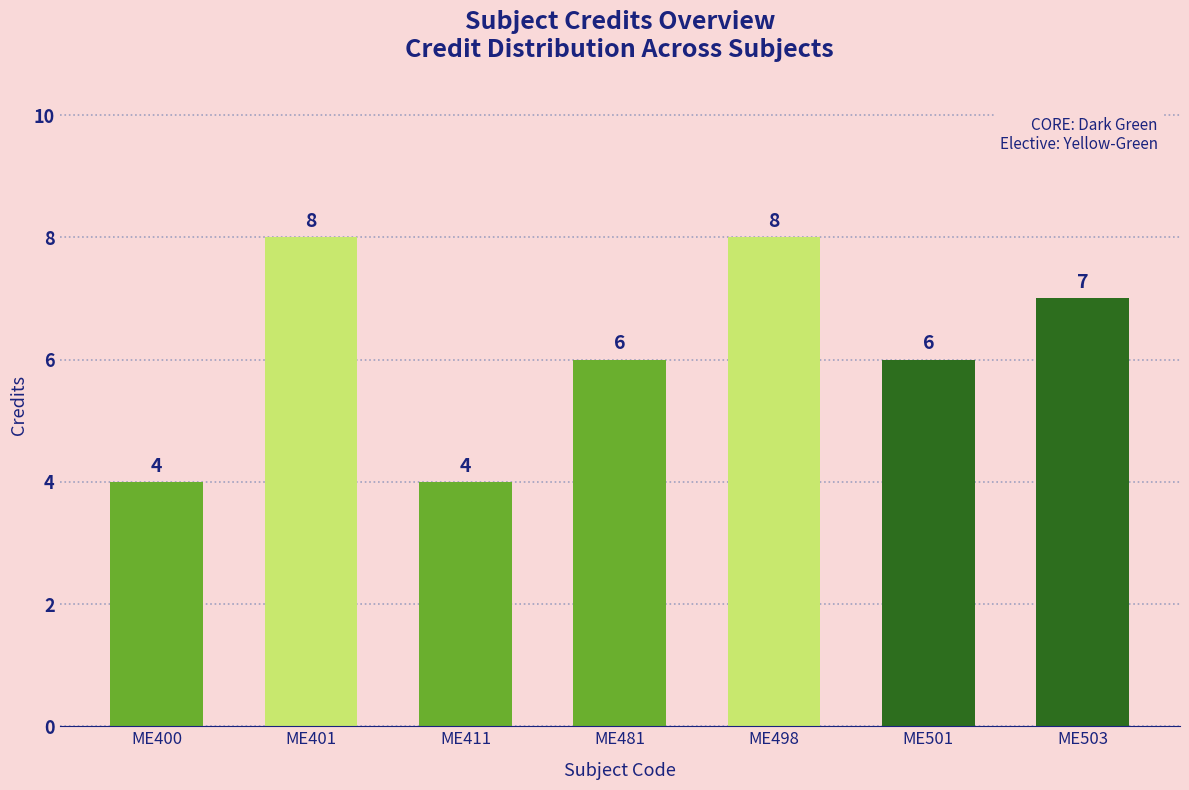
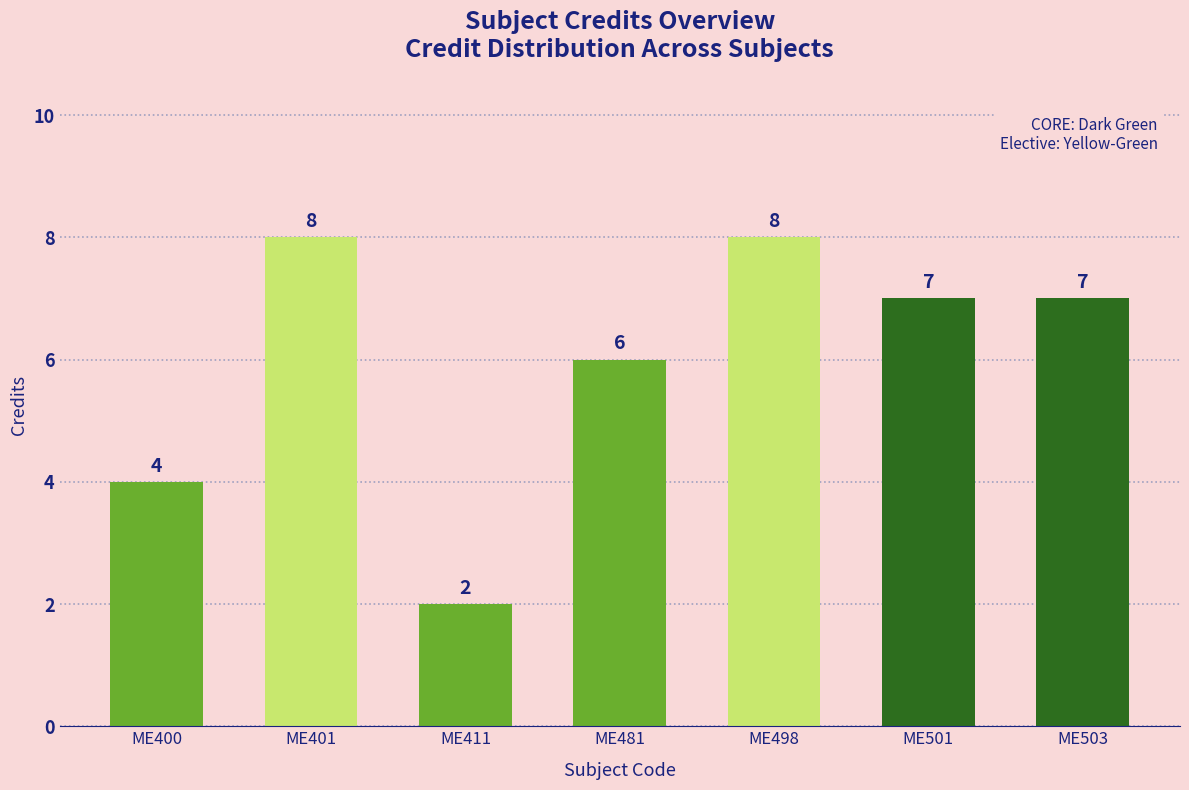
ME411: 4 -> 2
ME501: 6 -> 7
